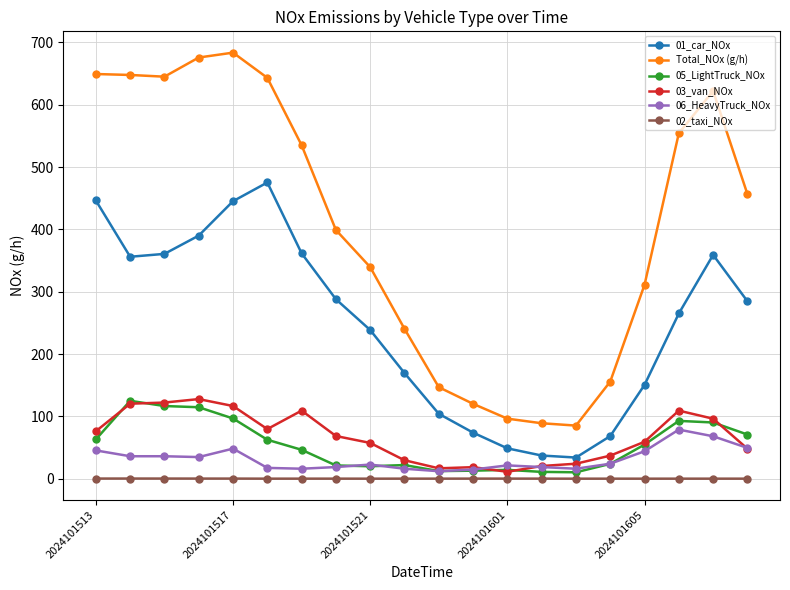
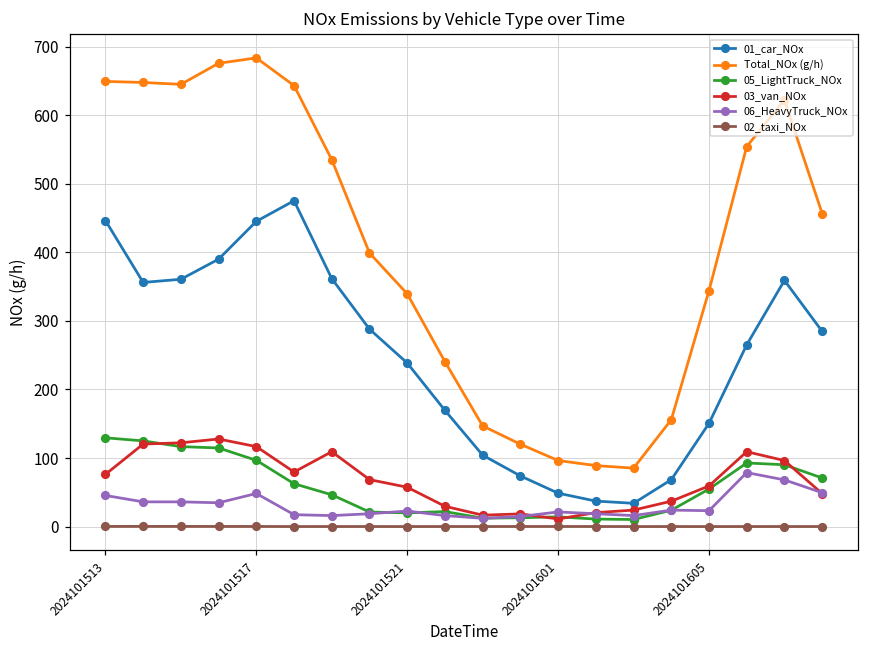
05_LightTruck_NOx, 2024101513: 60 -> 130
Total_NOx (g/h), 2024101605: 310 -> 340
06_HeavyTruck_NOx, 2024101605: 40 -> 20
